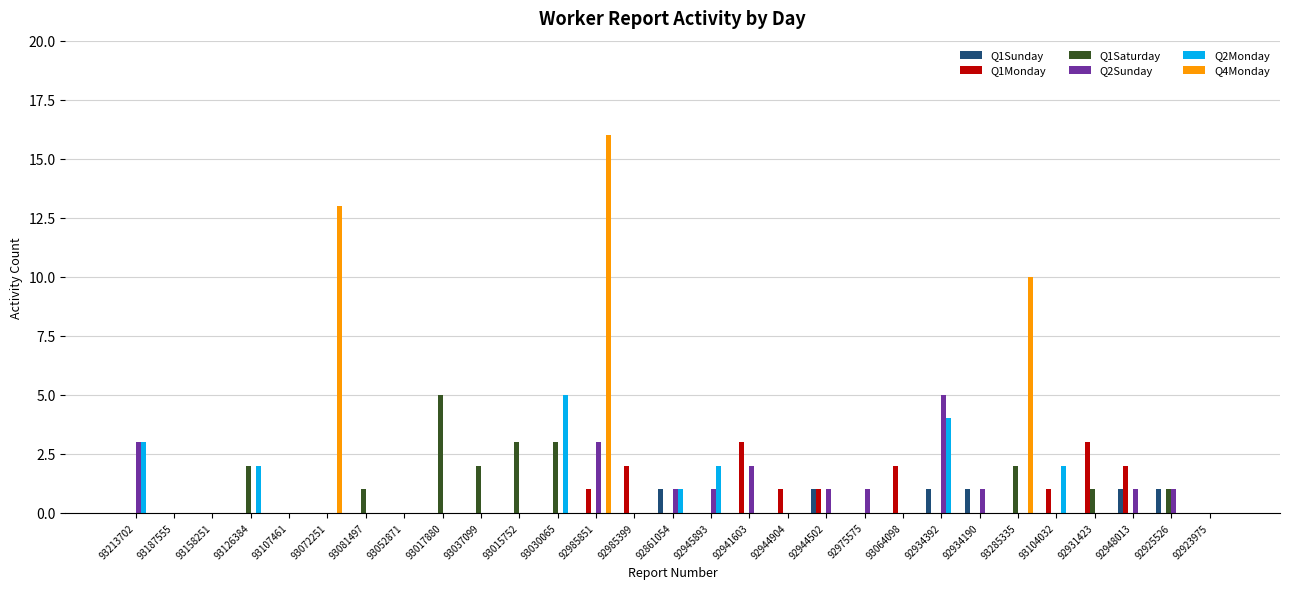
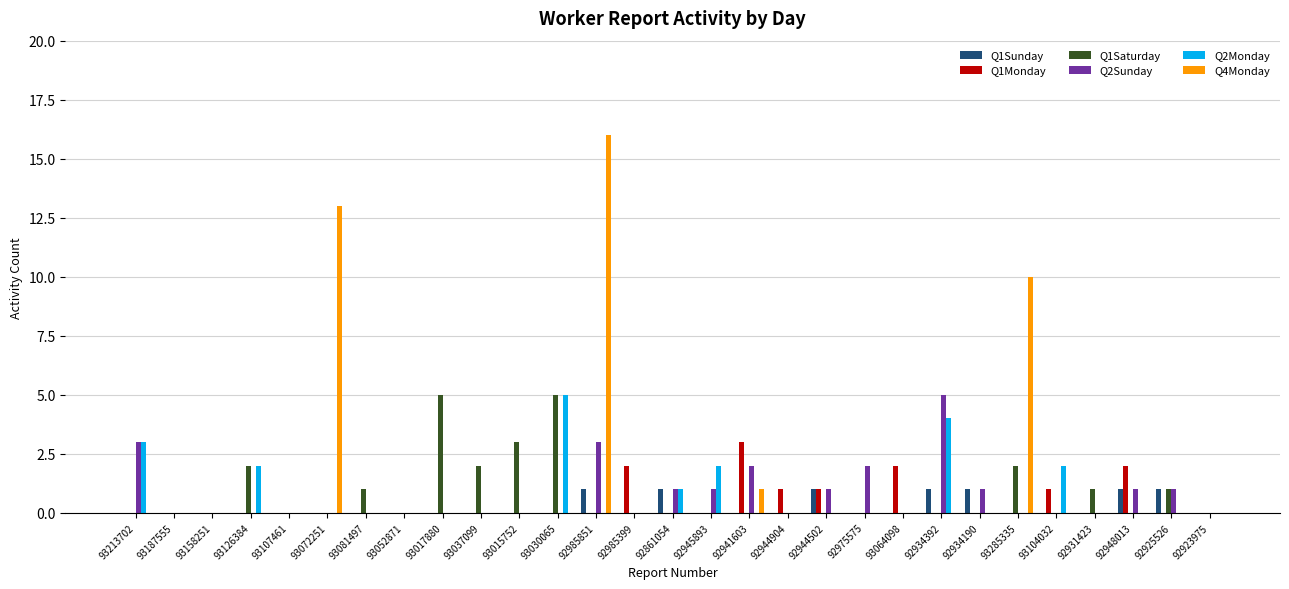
Q1Saturday, 93030065: 3 -> 5
Q1Sunday, 92985851: 0 -> 1
Q1Monday, 92985851: 1 -> 0
Q4Monday, 92941603: 0 -> 1
Q2Sunday, 92975575: 1 -> 2
Q1Monday, 92931423: 3 -> 0
